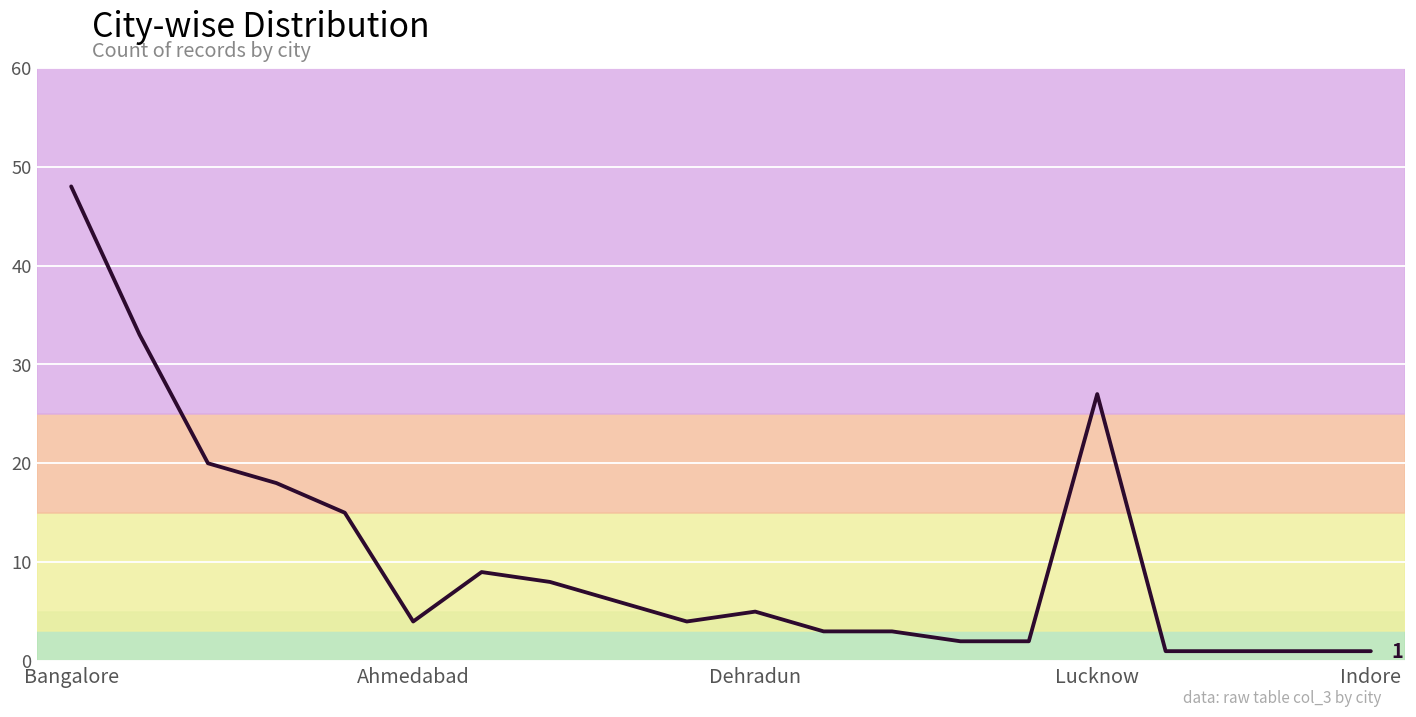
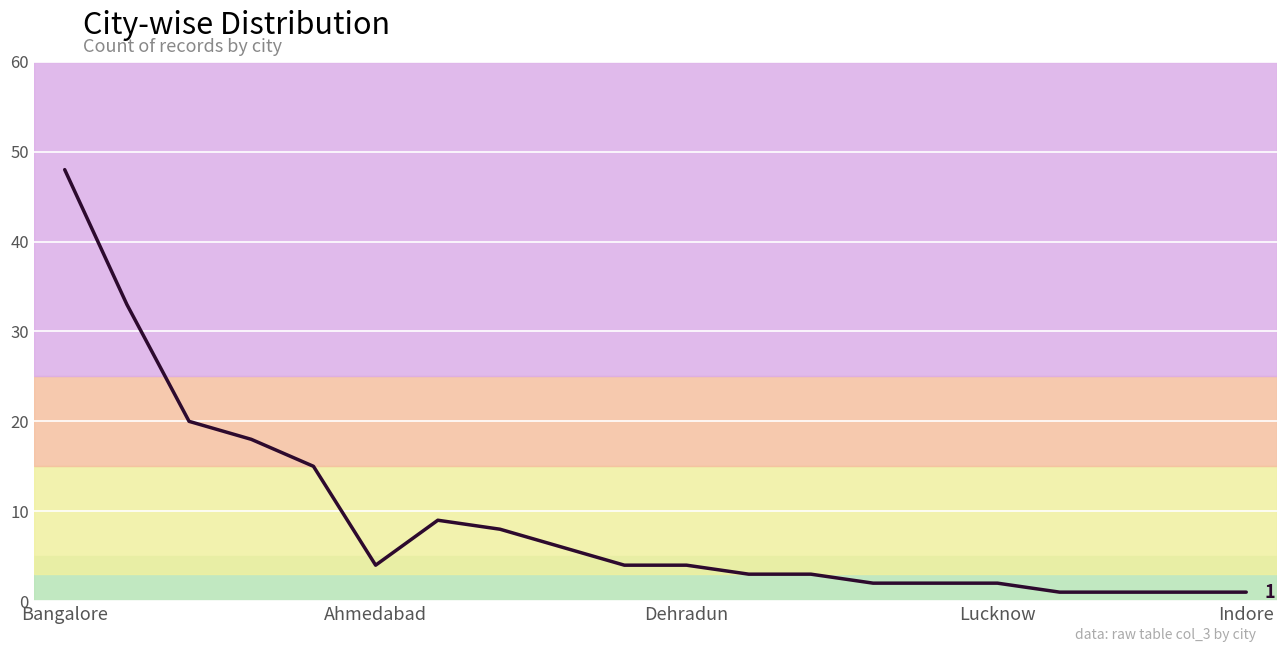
Dehradun: 5 -> 4
Lucknow: 27 -> 2
